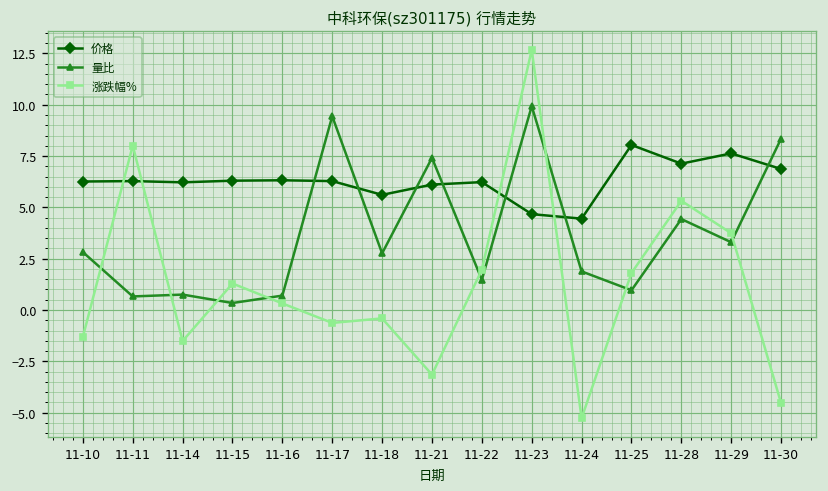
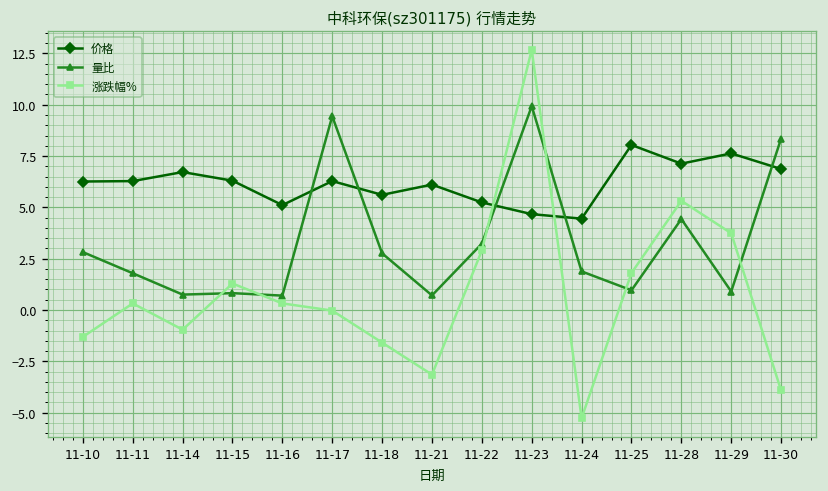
量比, 11-11: 0.7 -> 1.8
涨跌幅%, 11-11: 8.0 -> 0.3
价格, 11-14: 6.2 -> 6.7
涨跌幅%, 11-14: -1.5 -> -1.0
量比, 11-15: 0.3 -> 0.8
价格, 11-16: 6.3 -> 5.1
涨跌幅%, 11-17: -0.6 -> 0.0
涨跌幅%, 11-18: -0.4 -> -1.6
量比, 11-21: 7.4 -> 0.7
价格, 11-22: 6.2 -> 5.2
量比, 11-22: 1.5 -> 3.2
涨跌幅%, 11-22: 2.0 -> 2.9
量比, 11-29: 3.3 -> 0.9
涨跌幅%, 11-30: -4.5 -> -3.9
